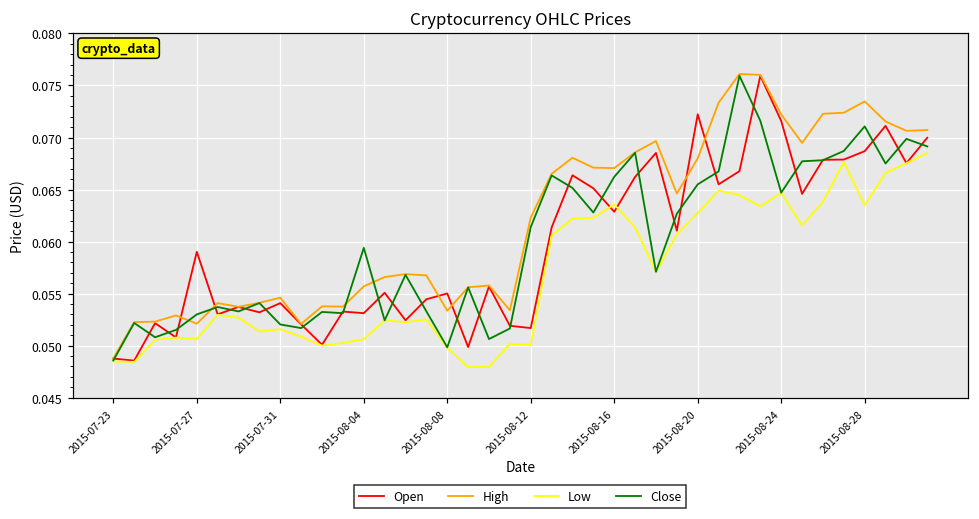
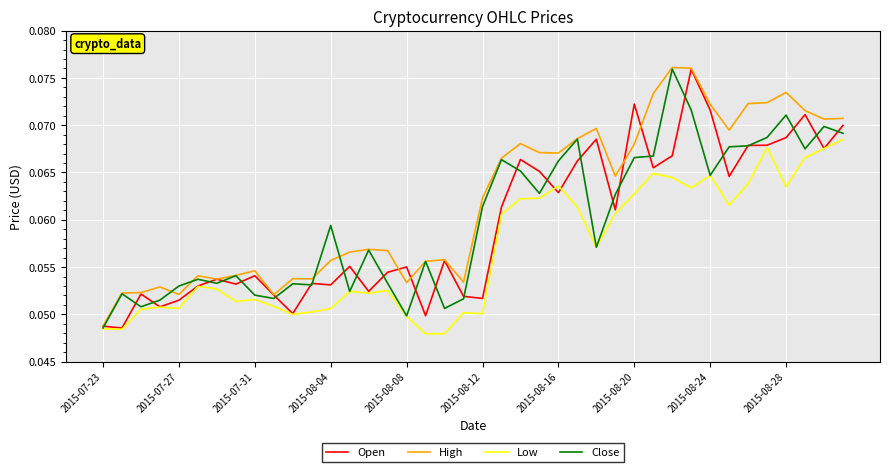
Open, 2015-07-27: 0.059 -> 0.051
Close, 2015-08-20: 0.065 -> 0.067
